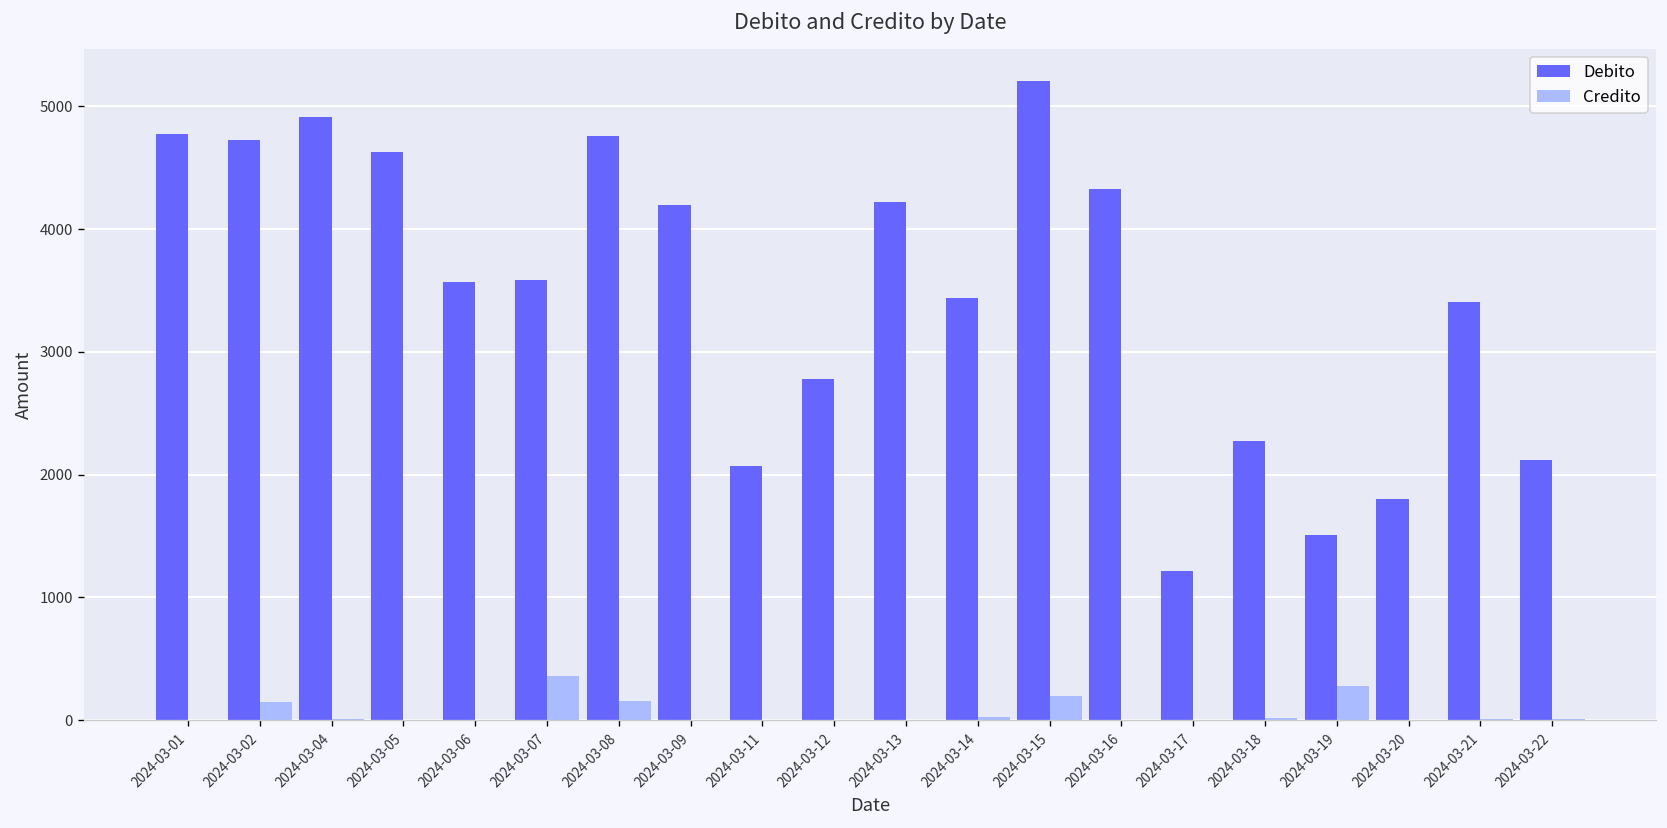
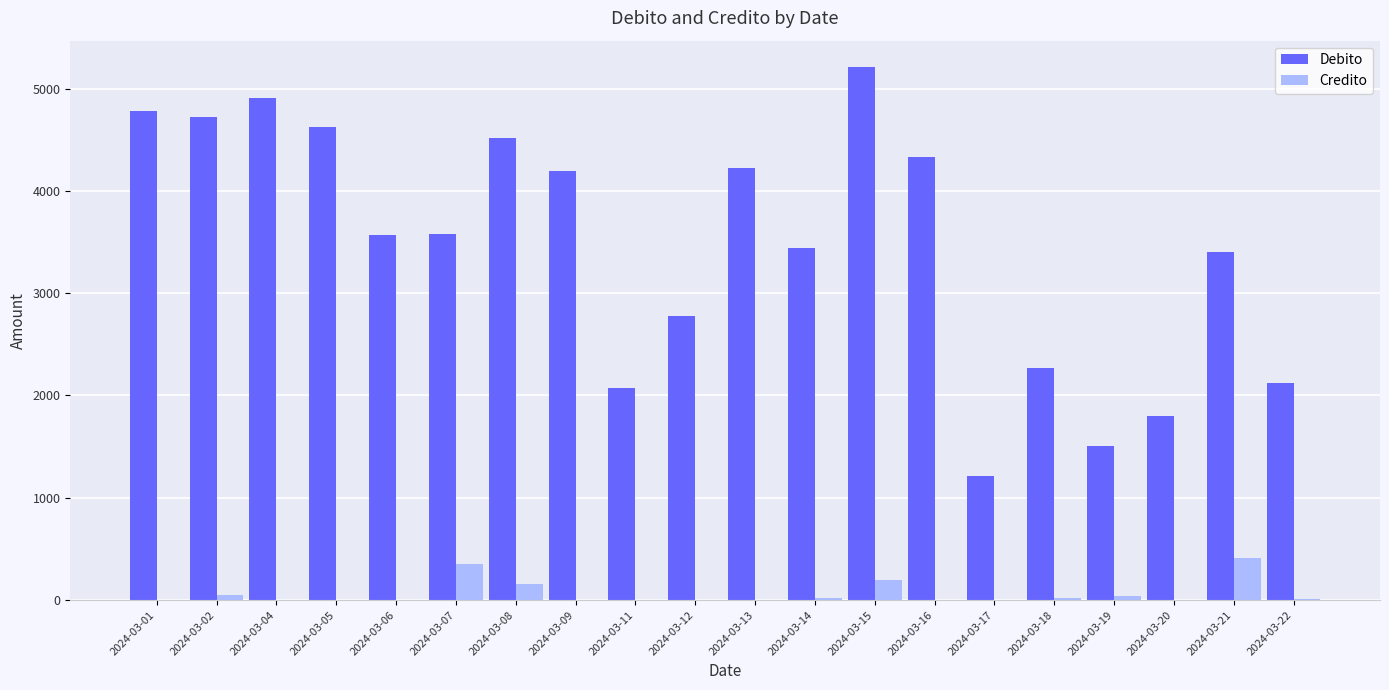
Credito, 2024-03-02: 150 -> 50
Debito, 2024-03-08: 4750 -> 4510
Credito, 2024-03-19: 270 -> 40
Credito, 2024-03-21: 10 -> 410
